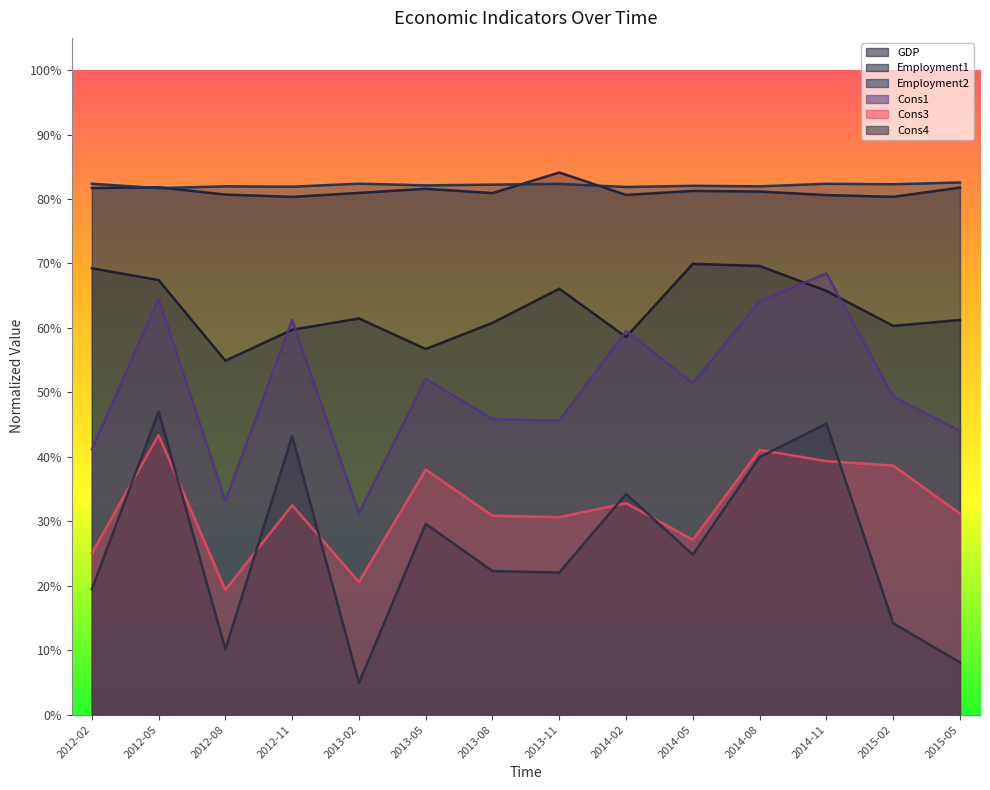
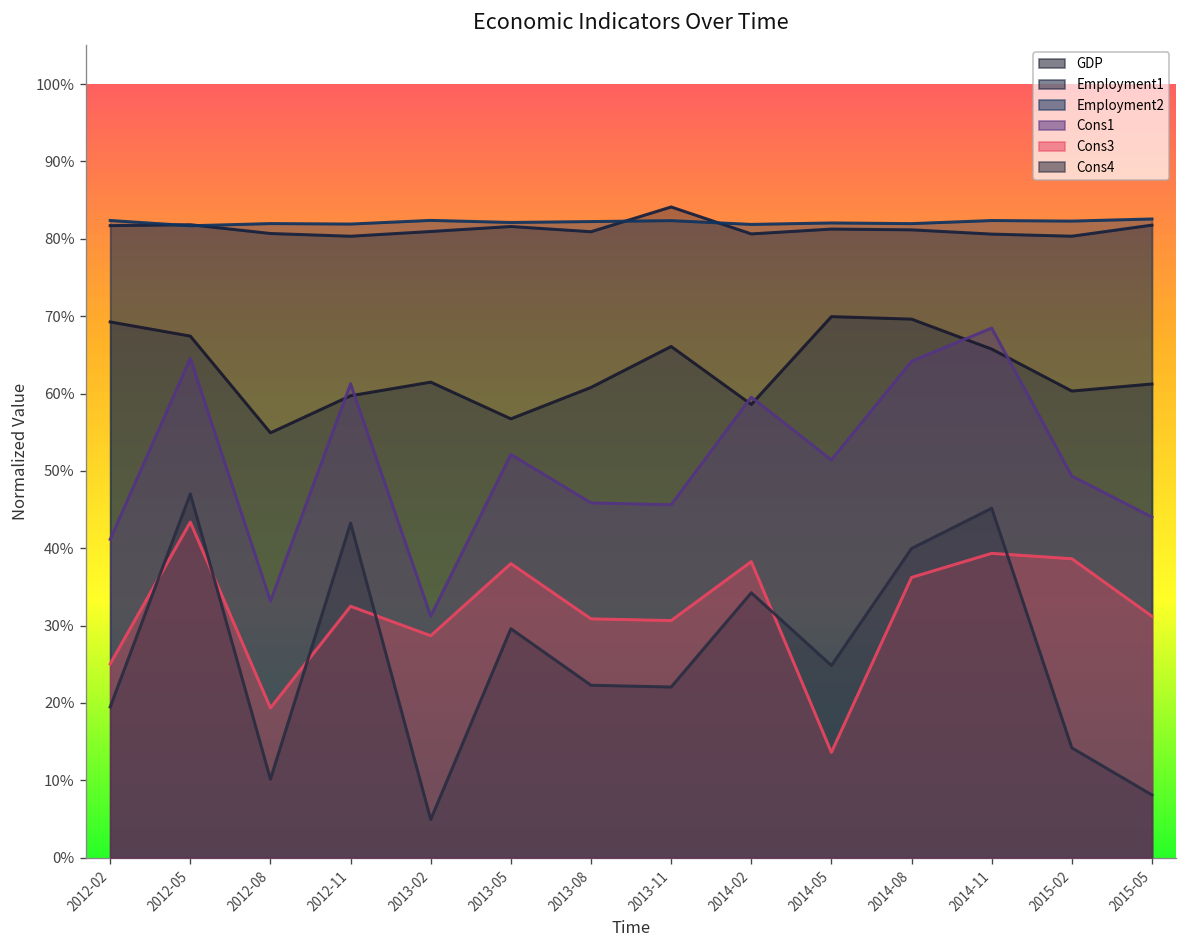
Cons3, 2013-02: 21% -> 29%
Cons3, 2014-02: 33% -> 38%
Cons3, 2014-05: 27% -> 14%
Cons3, 2014-08: 41% -> 36%
